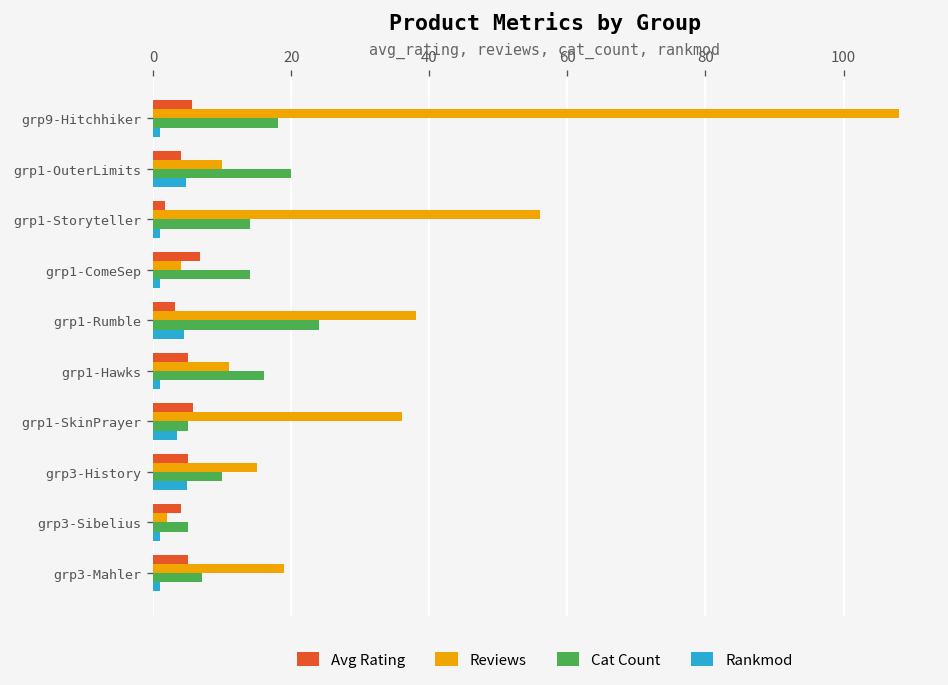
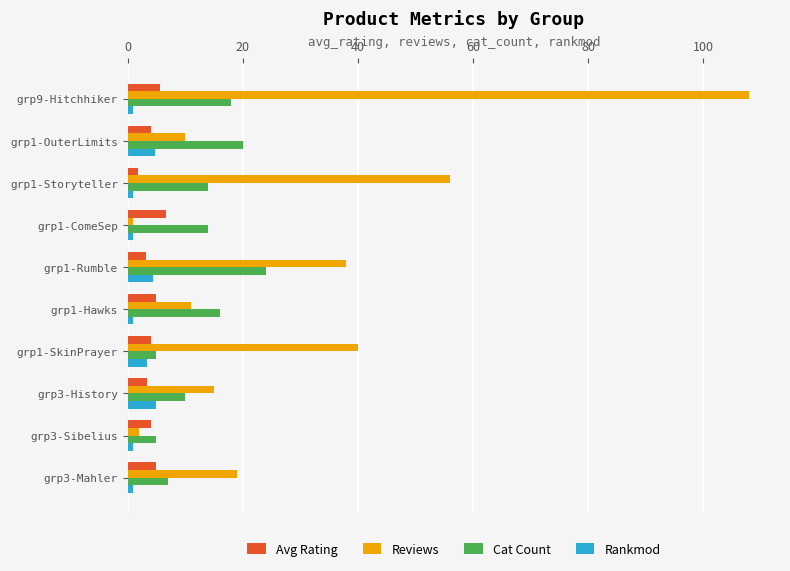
Reviews, grp1-ComeSep: 4 -> 1
Avg Rating, grp1-SkinPrayer: 6 -> 4
Reviews, grp1-SkinPrayer: 36 -> 40
Avg Rating, grp3-History: 5 -> 3
